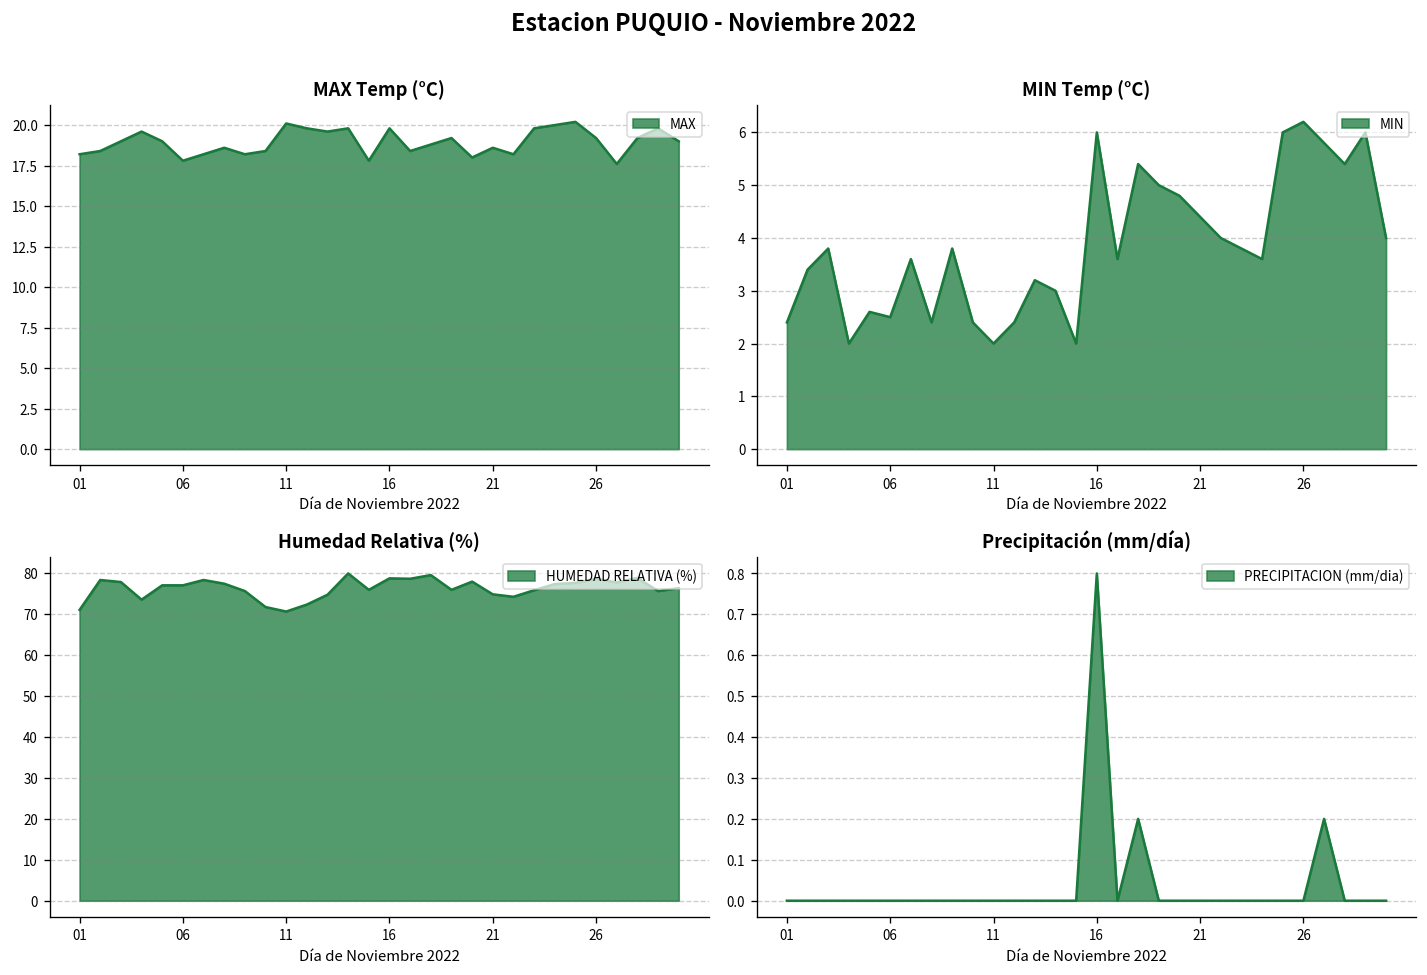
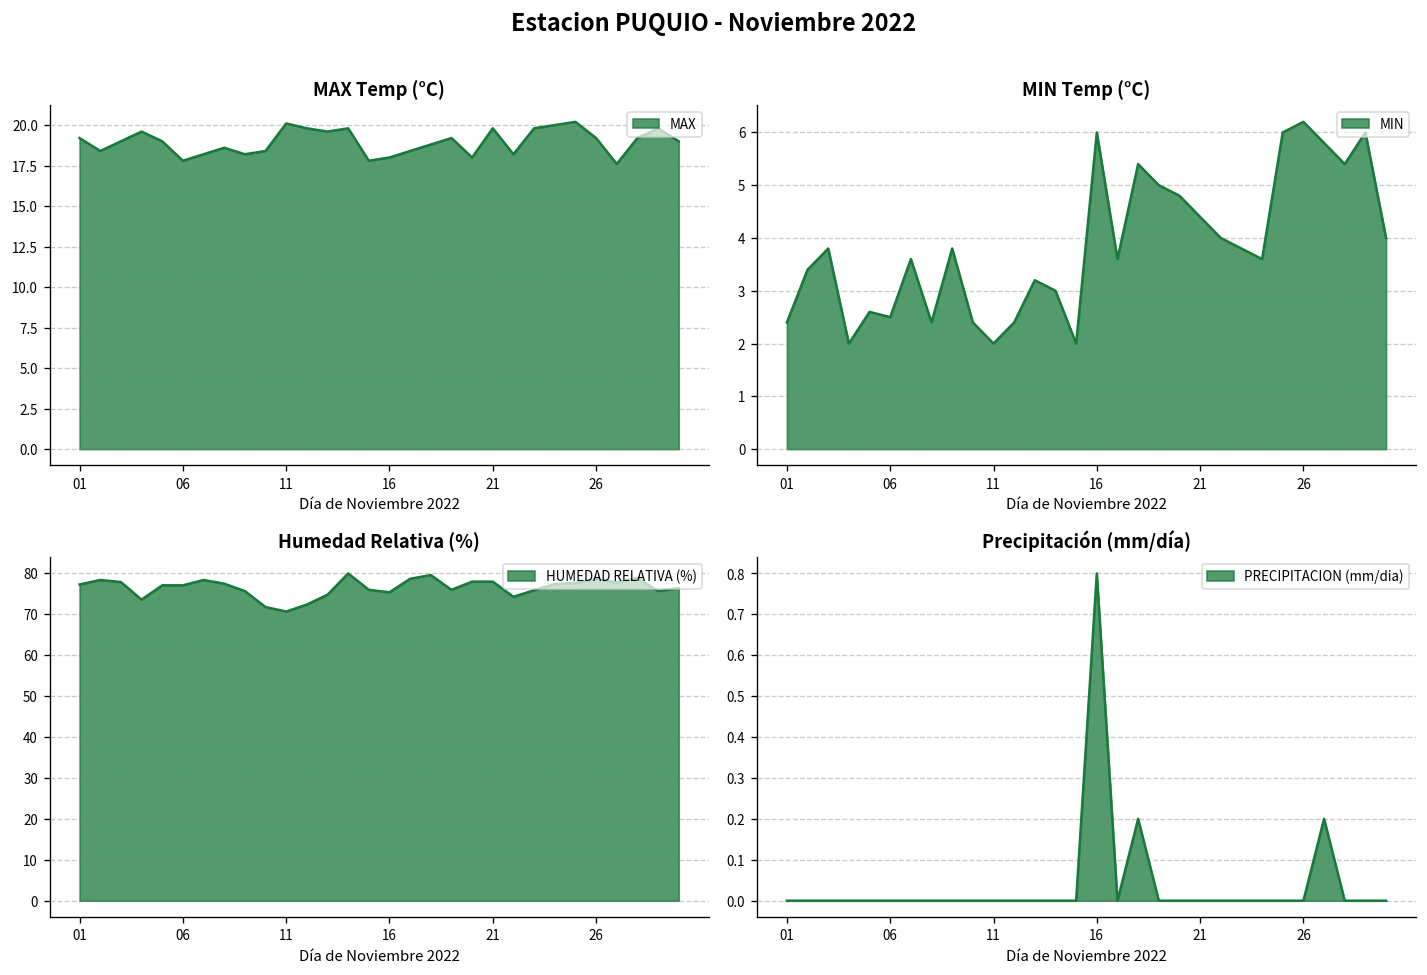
MAX Temp (°C), 01: 18.2 -> 19.2
MAX Temp (°C), 16: 19.8 -> 18.0
MAX Temp (°C), 21: 18.6 -> 19.8
Humedad Relativa (%), 01: 71 -> 77
Humedad Relativa (%), 16: 79 -> 75
Humedad Relativa (%), 21: 75 -> 78
